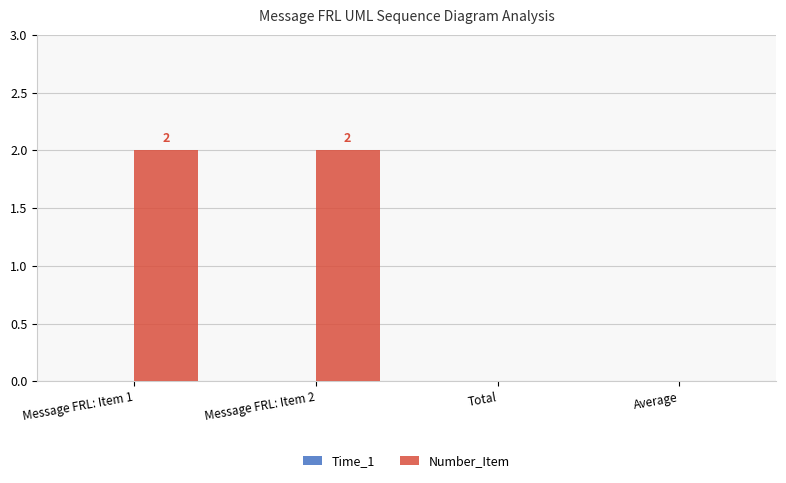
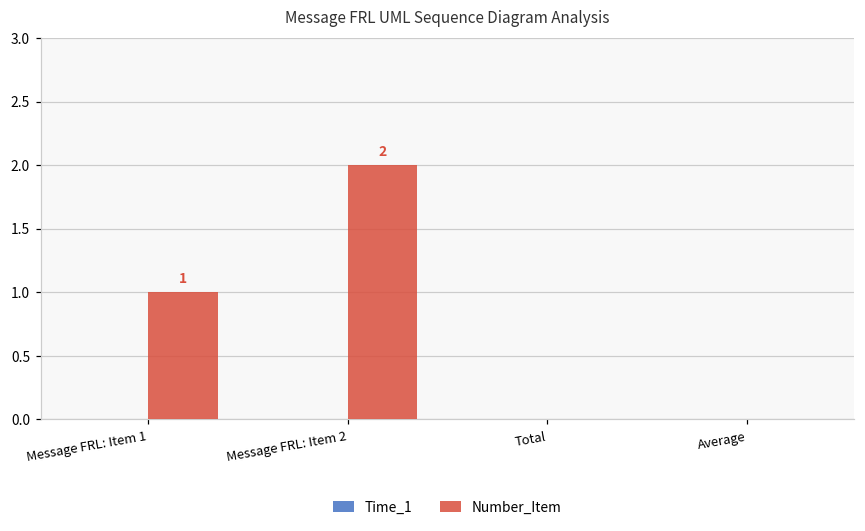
Number_Item, Message FRL: Item 1: 2 -> 1
